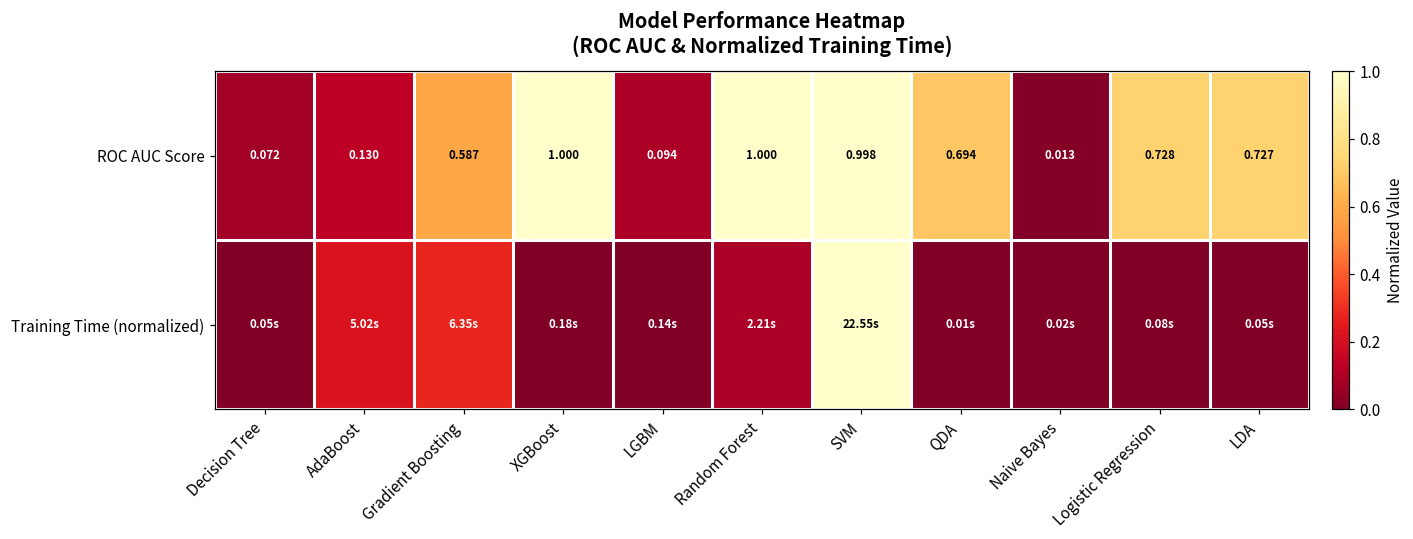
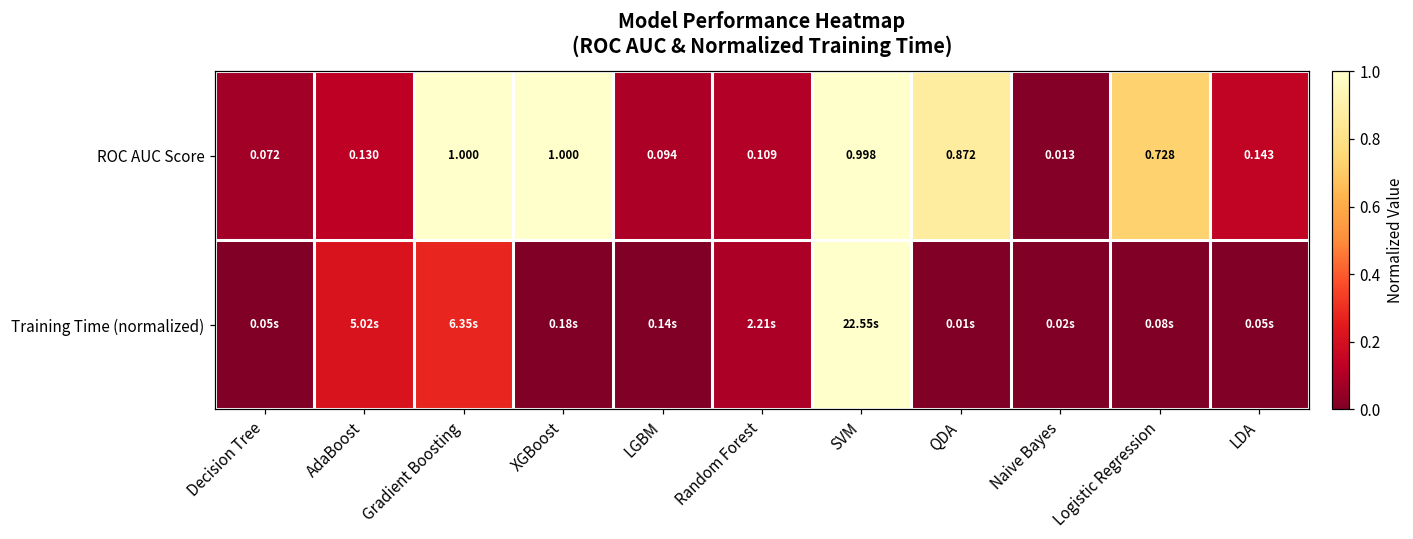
ROC AUC Score, Gradient Boosting: 0.587 -> 1.000
ROC AUC Score, Random Forest: 1.000 -> 0.109
ROC AUC Score, QDA: 0.694 -> 0.872
ROC AUC Score, LDA: 0.727 -> 0.143
